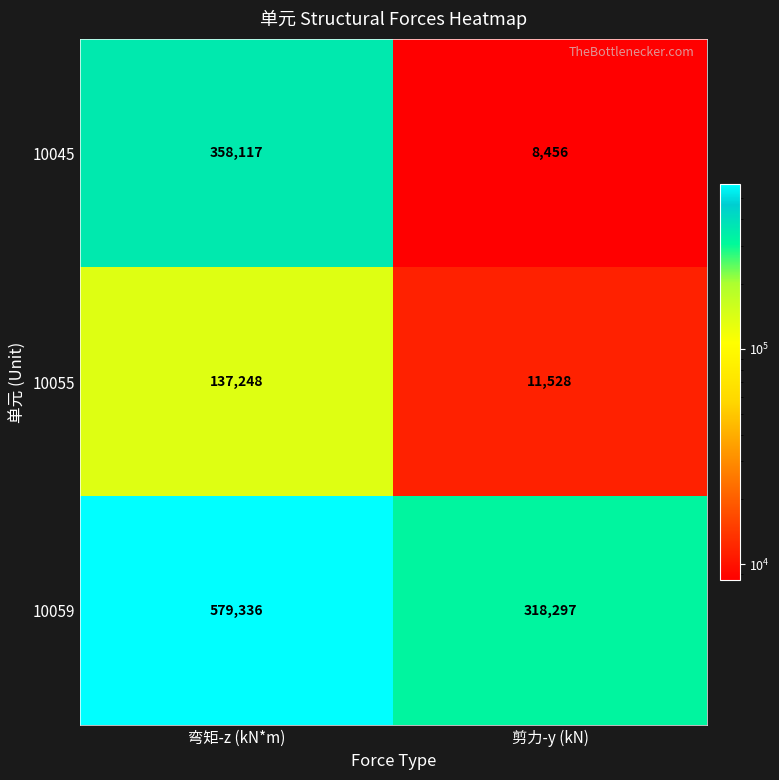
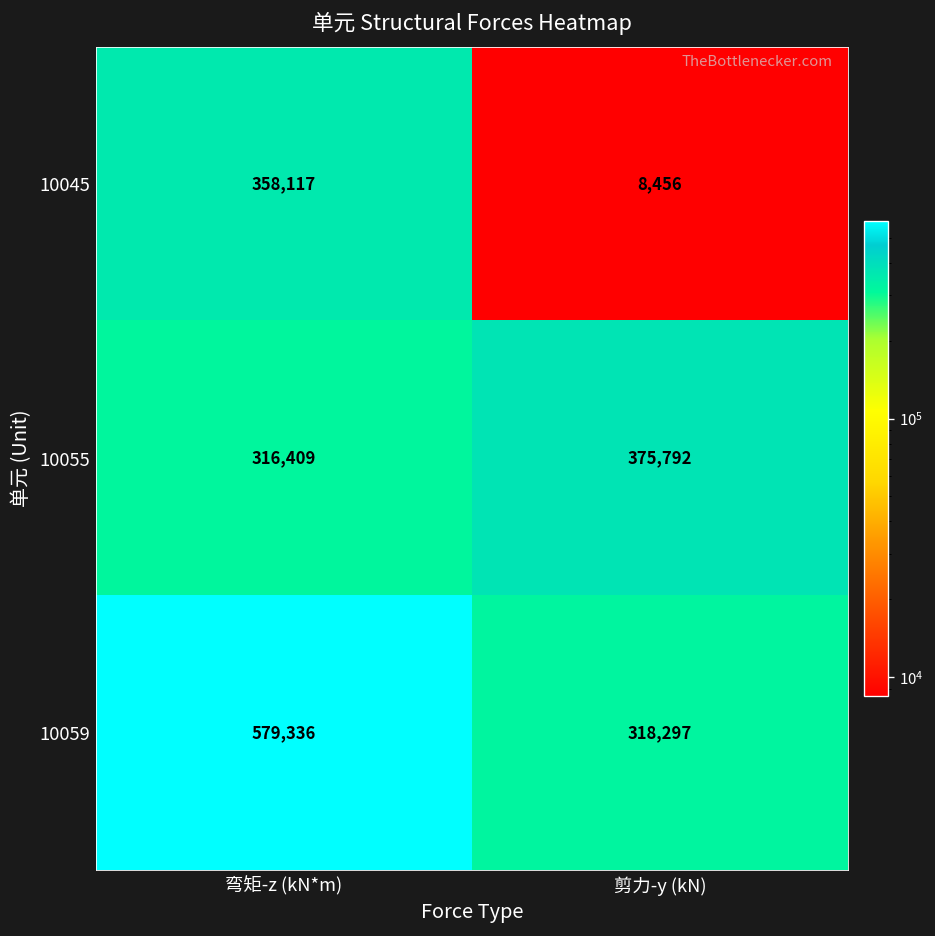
10055, 弯矩-z (kN*m): 137,248 -> 316,409
10055, 剪力-y (kN): 11,528 -> 375,792
